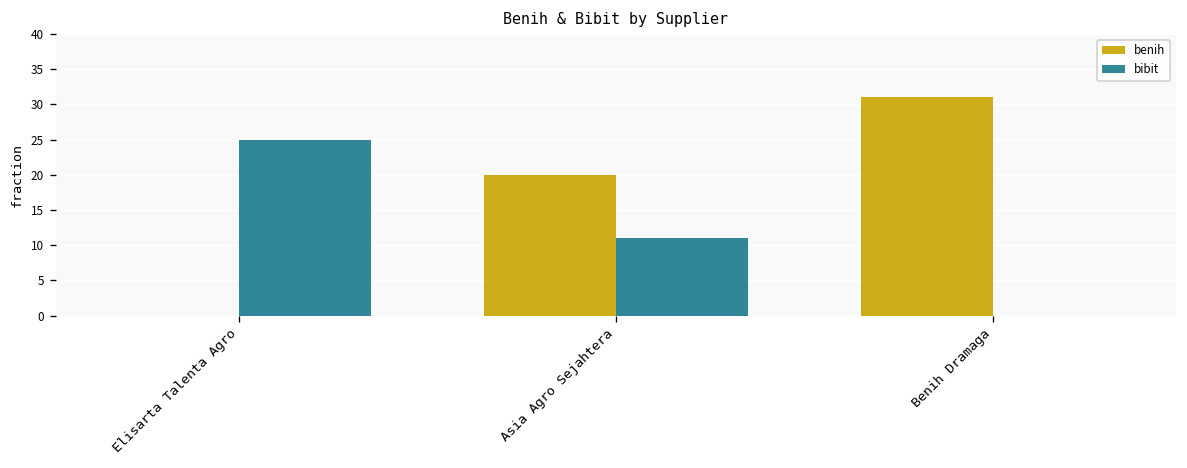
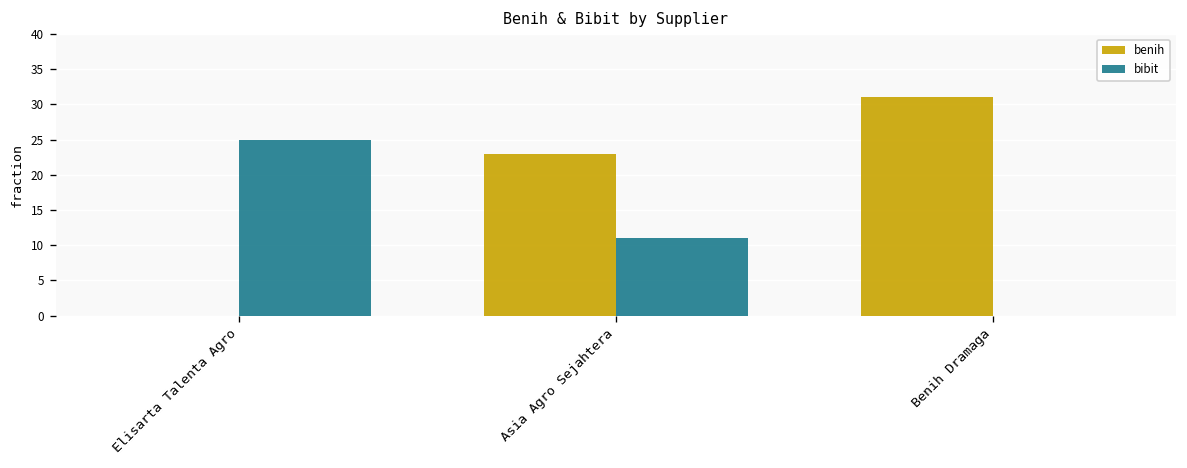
benih, Asia Agro Sejahtera: 20 -> 23
